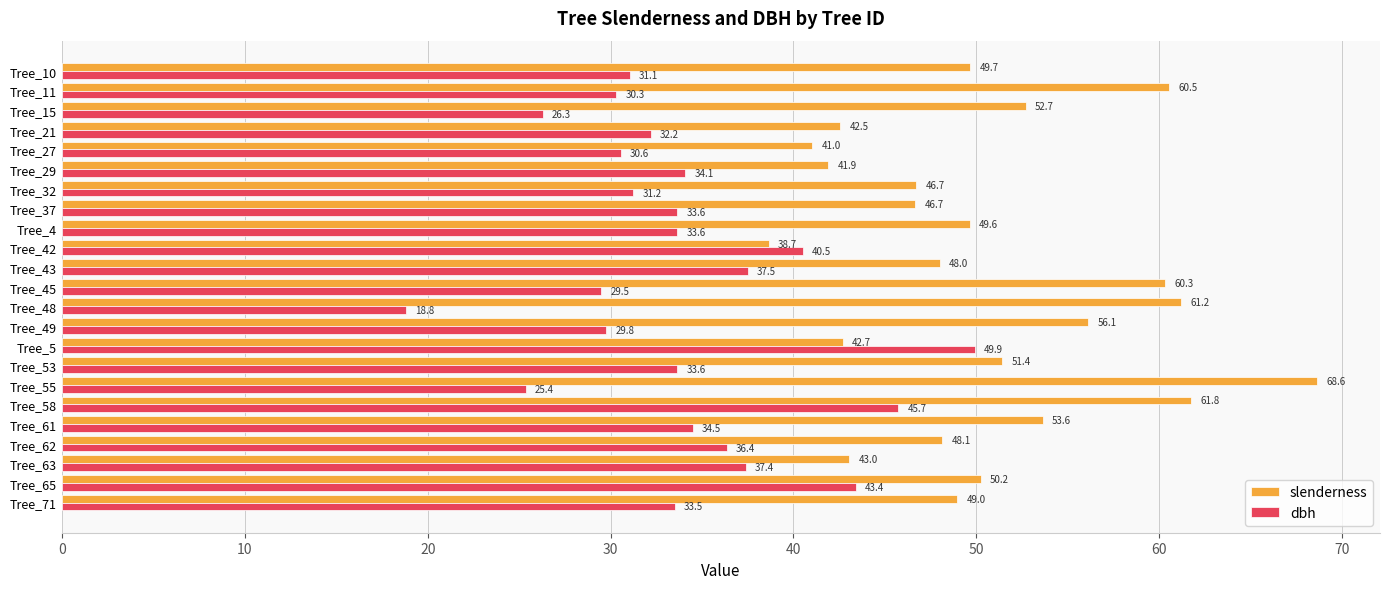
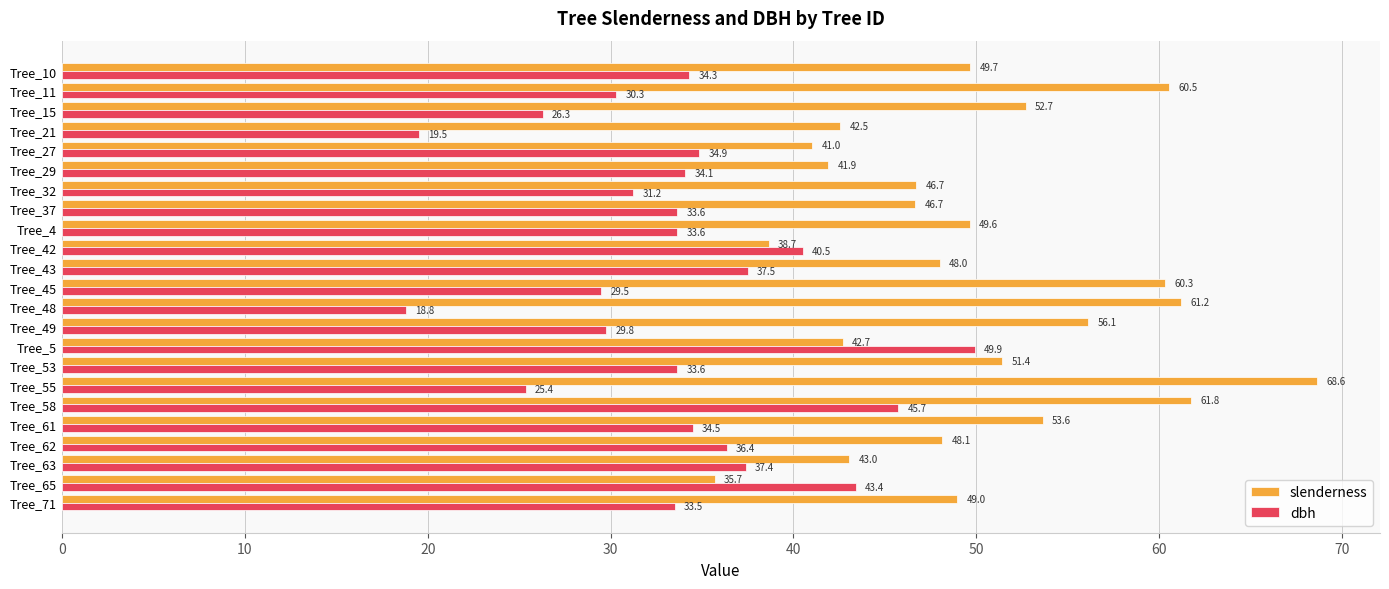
dbh, Tree_10: 31.1 -> 34.3
dbh, Tree_21: 32.2 -> 19.5
dbh, Tree_27: 30.6 -> 34.9
slenderness, Tree_65: 50.2 -> 35.7
